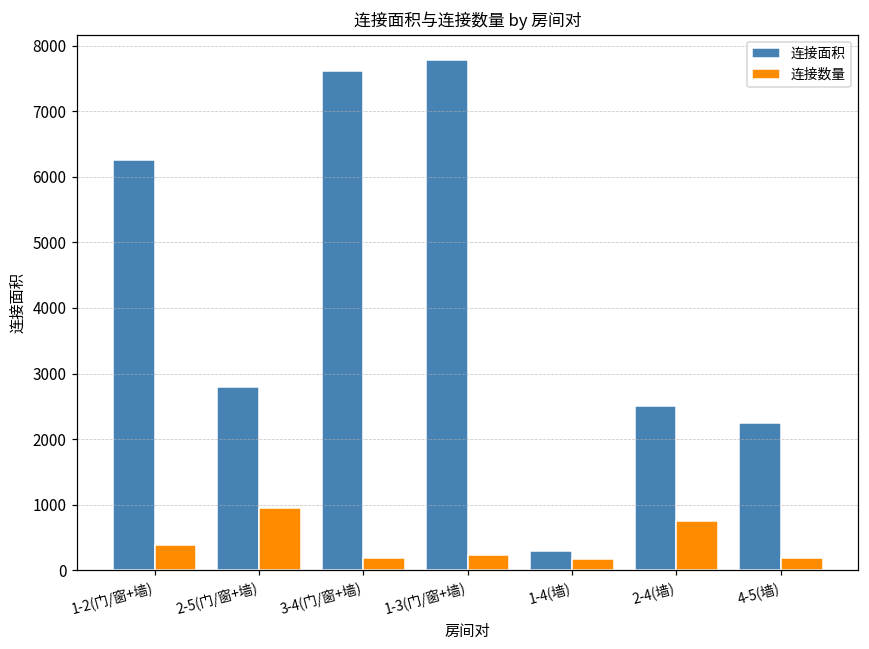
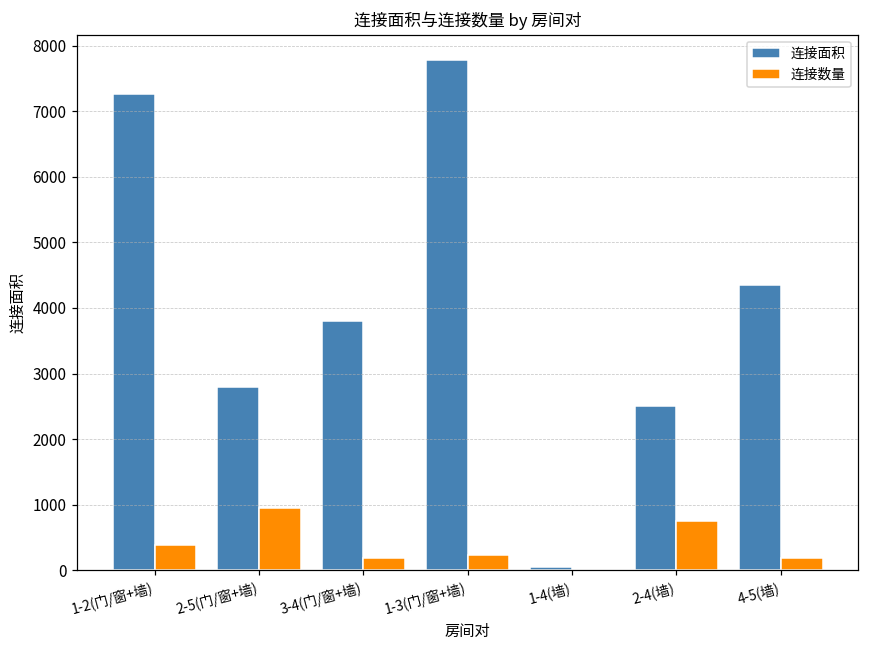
连接面积, 1-2(门/窗+墙): 6300 -> 7300
连接面积, 3-4(门/窗+墙): 7600 -> 3800
连接面积, 1-4(墙): 300 -> 0
连接数量, 1-4(墙): 200 -> 0
连接面积, 4-5(墙): 2200 -> 4400
